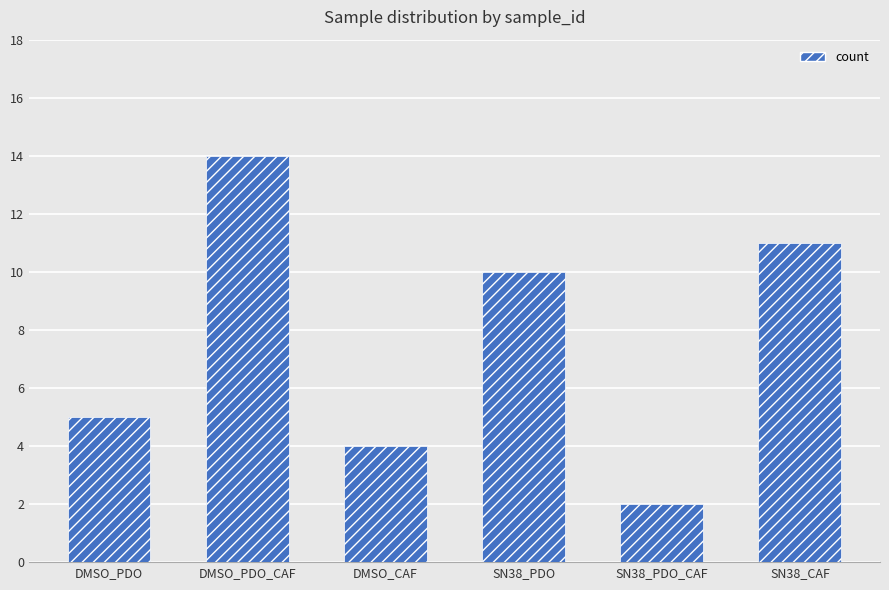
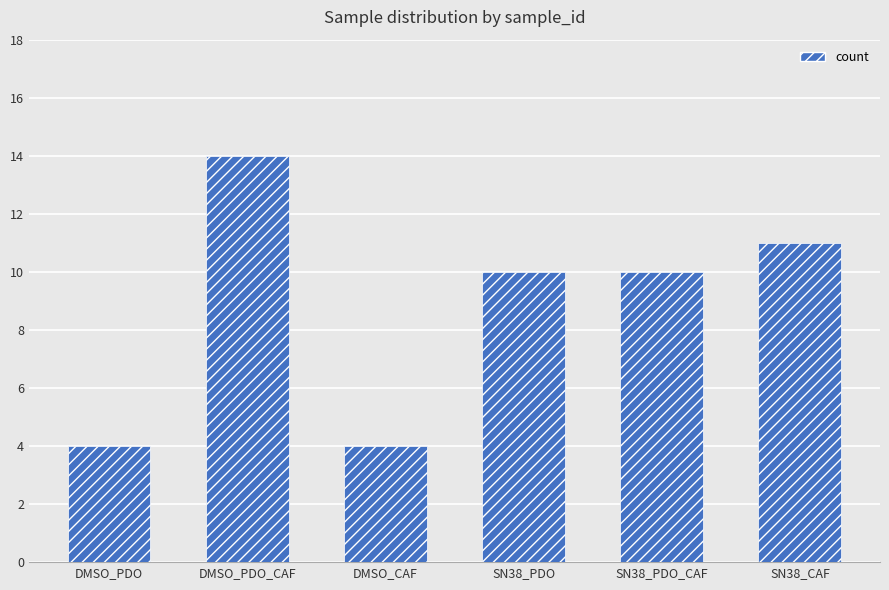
DMSO_PDO: 5 -> 4
SN38_PDO_CAF: 2 -> 10
